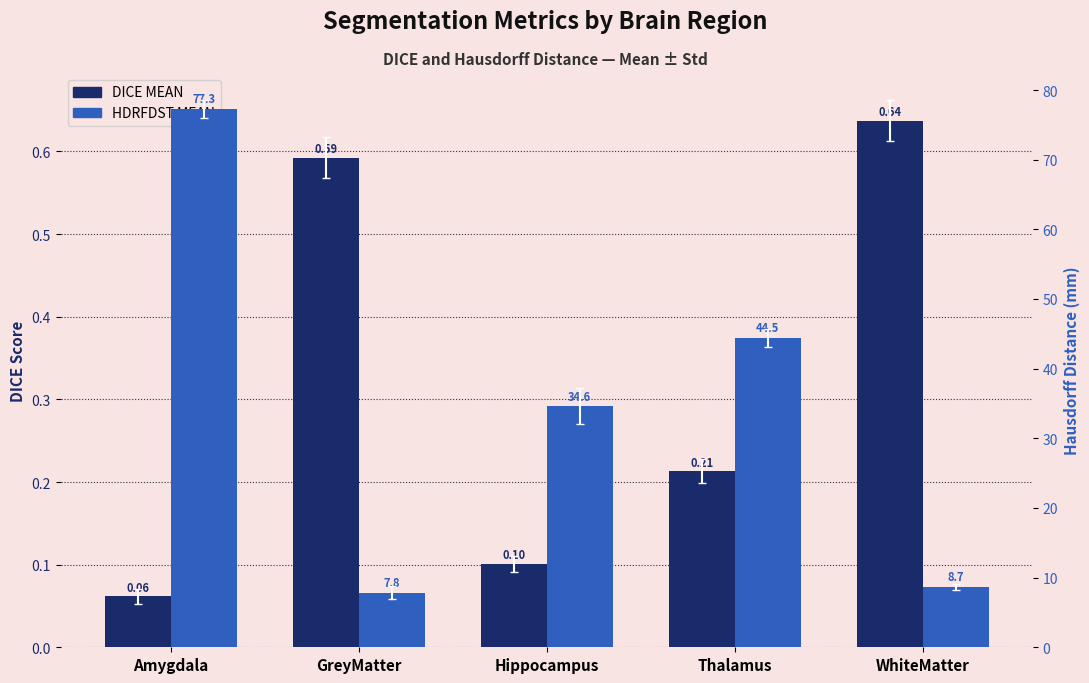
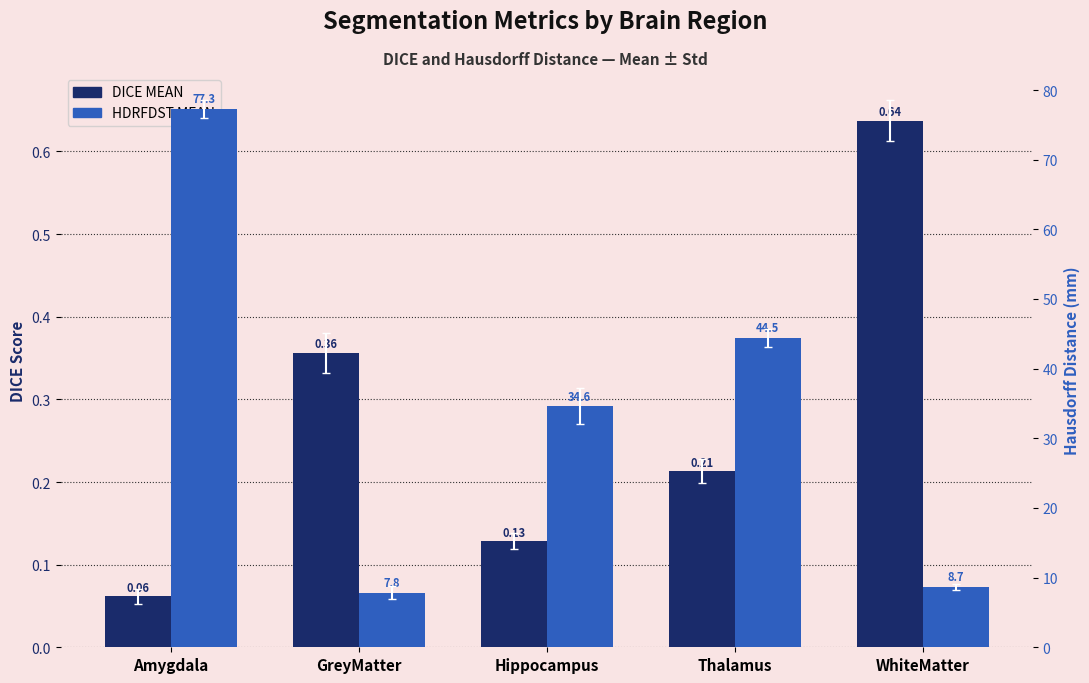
DICE MEAN, GreyMatter: 0.59 -> 0.36
DICE MEAN, Hippocampus: 0.10 -> 0.13
